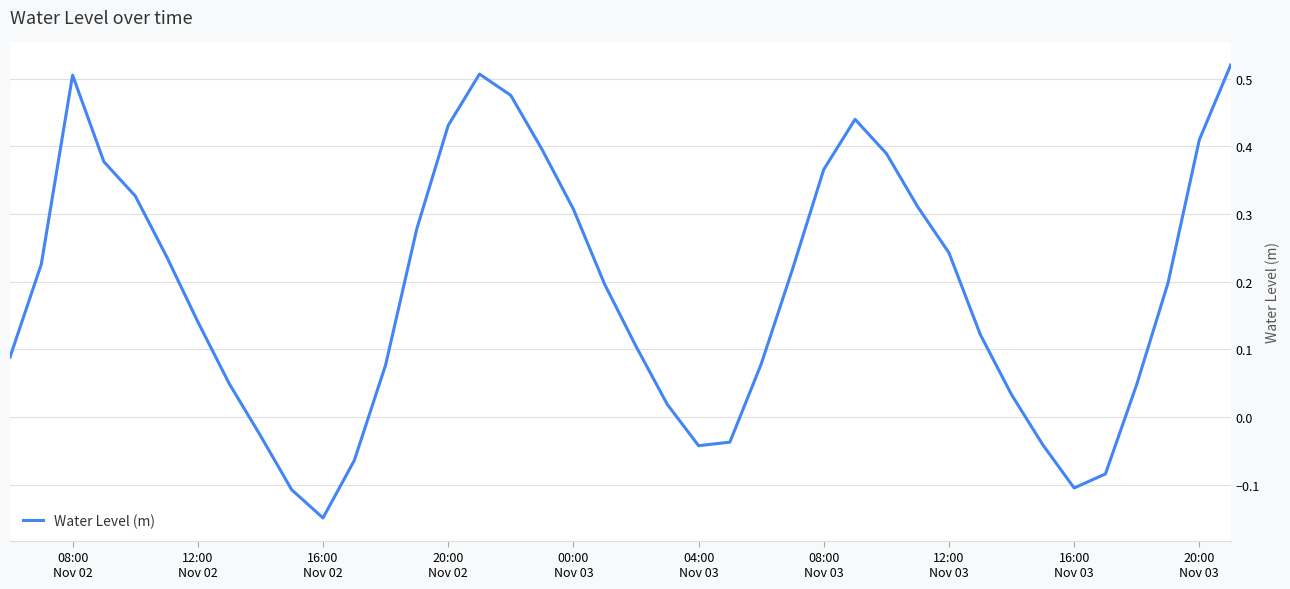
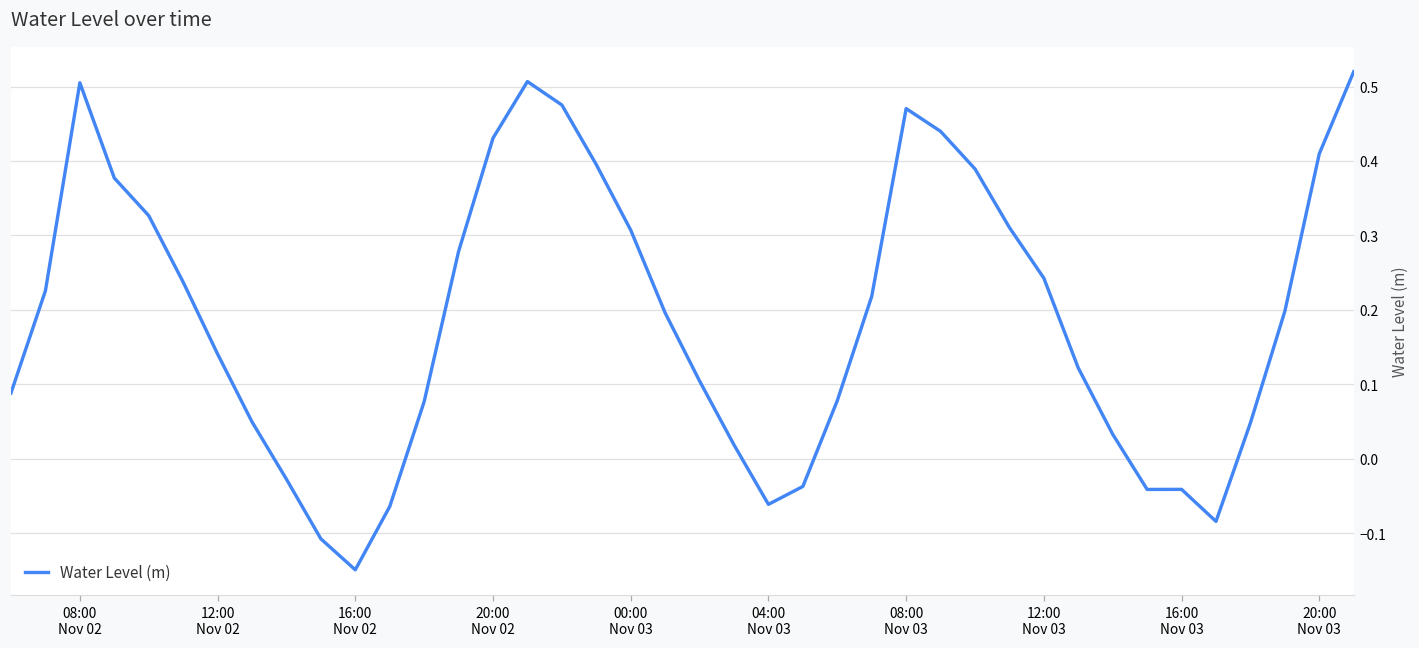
04:00 Nov 03: -0.04 -> -0.06
08:00 Nov 03: 0.37 -> 0.47
16:00 Nov 03: -0.11 -> -0.04
